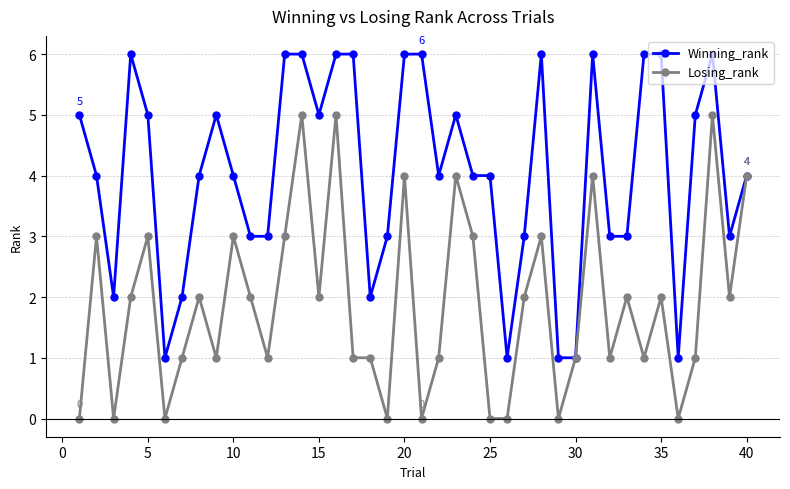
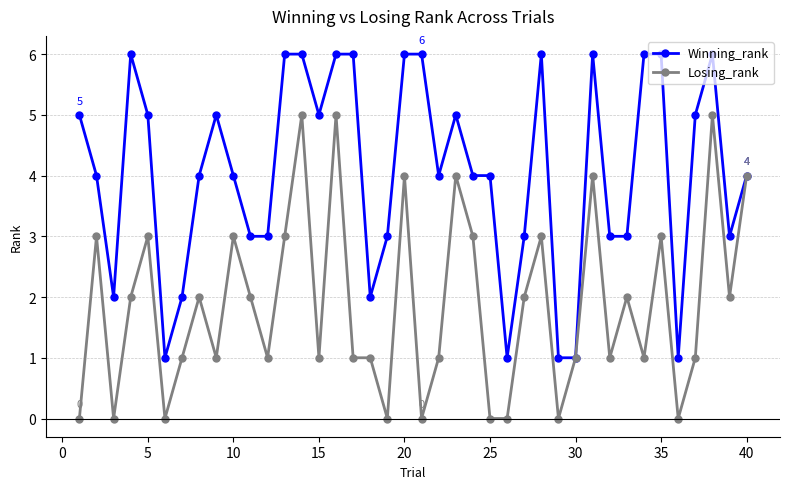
Losing_rank, 15: 2 -> 1
Losing_rank, 35: 2 -> 3
